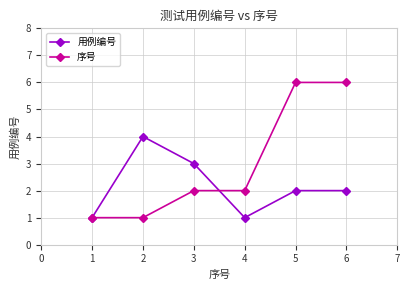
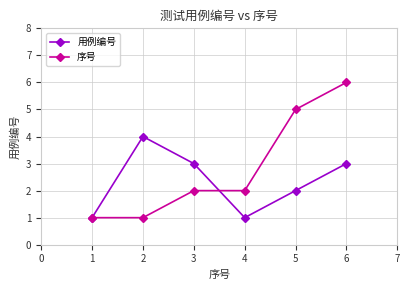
序号, 5: 6 -> 5
用例编号, 6: 2 -> 3
